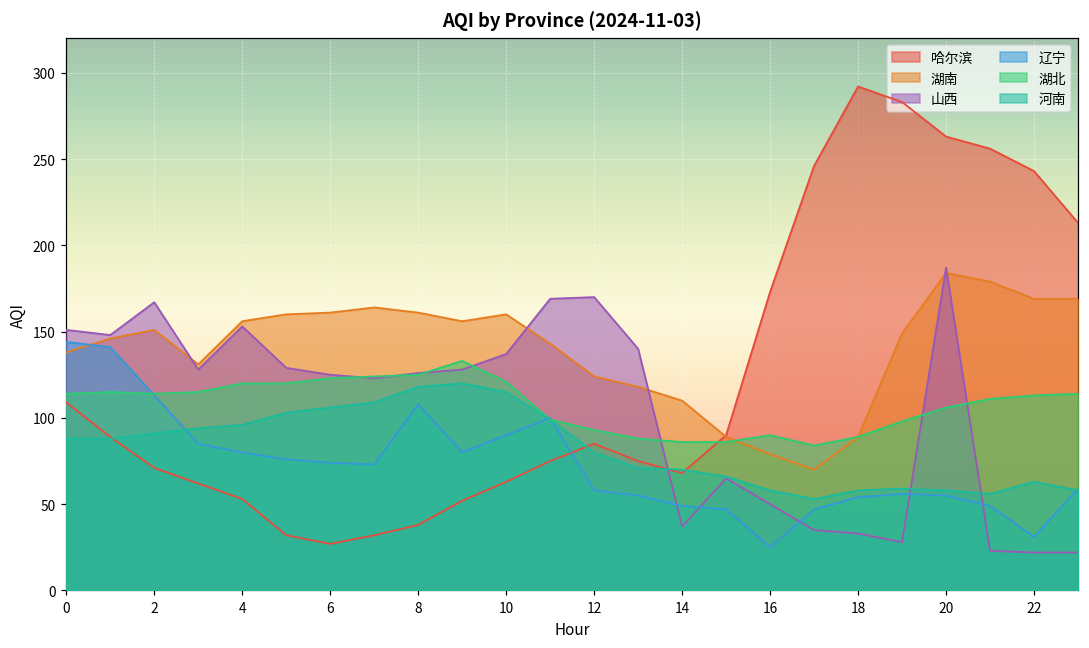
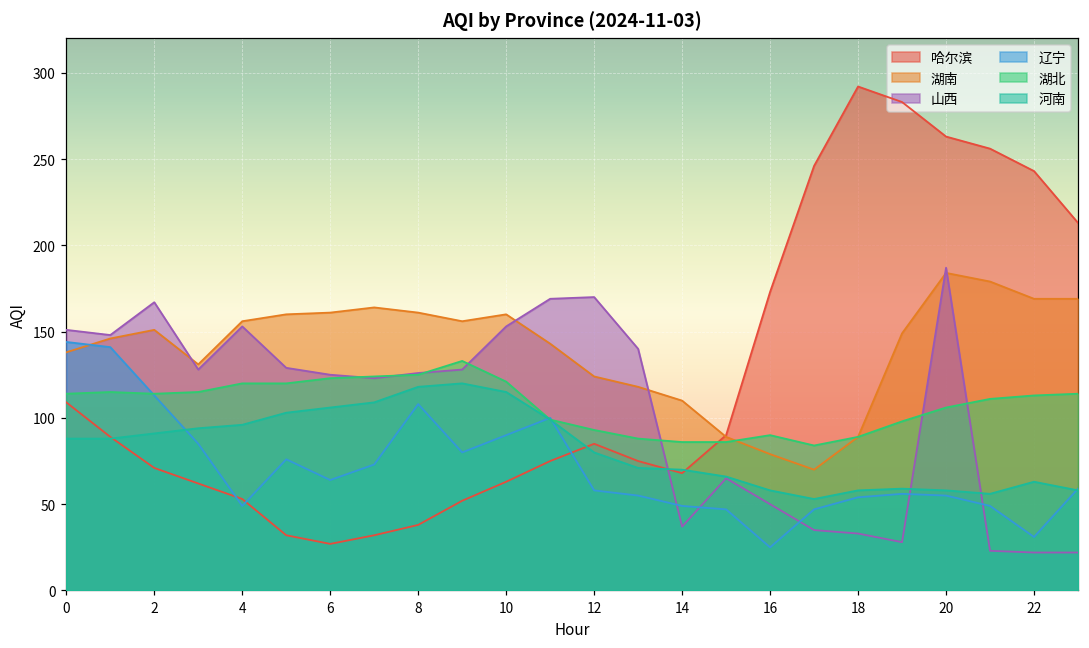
辽宁, 4: 80 -> 49
辽宁, 6: 74 -> 64
山西, 10: 137 -> 153
